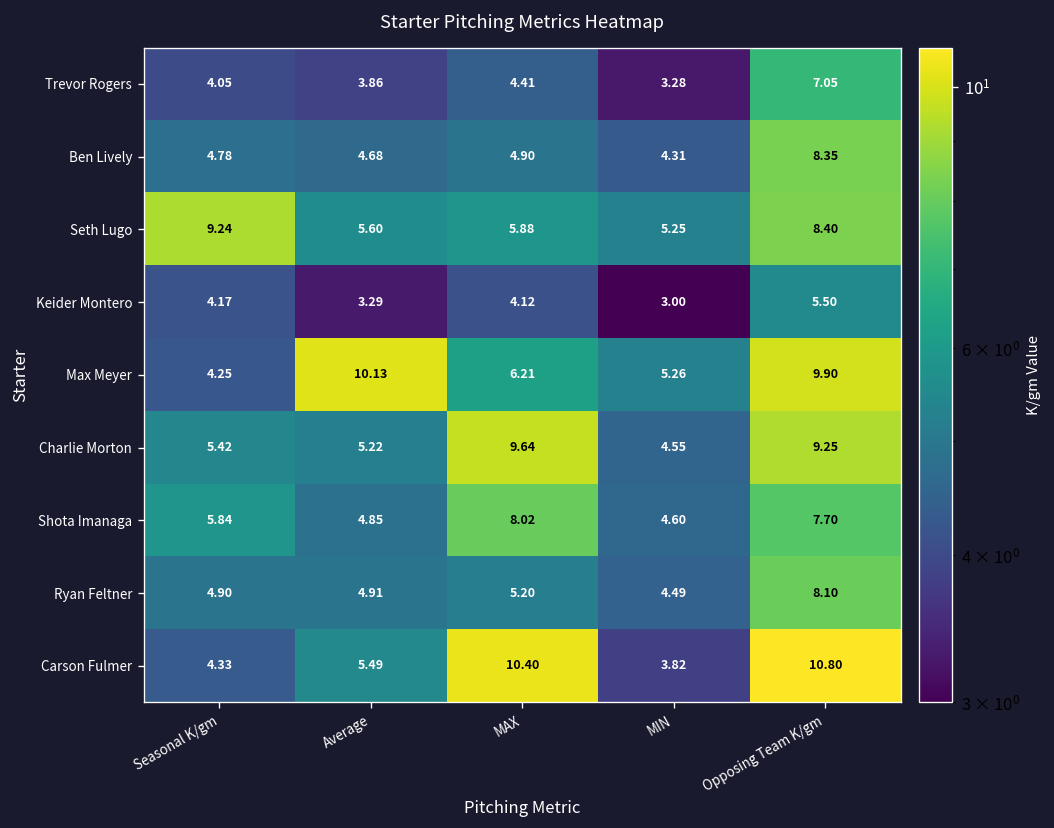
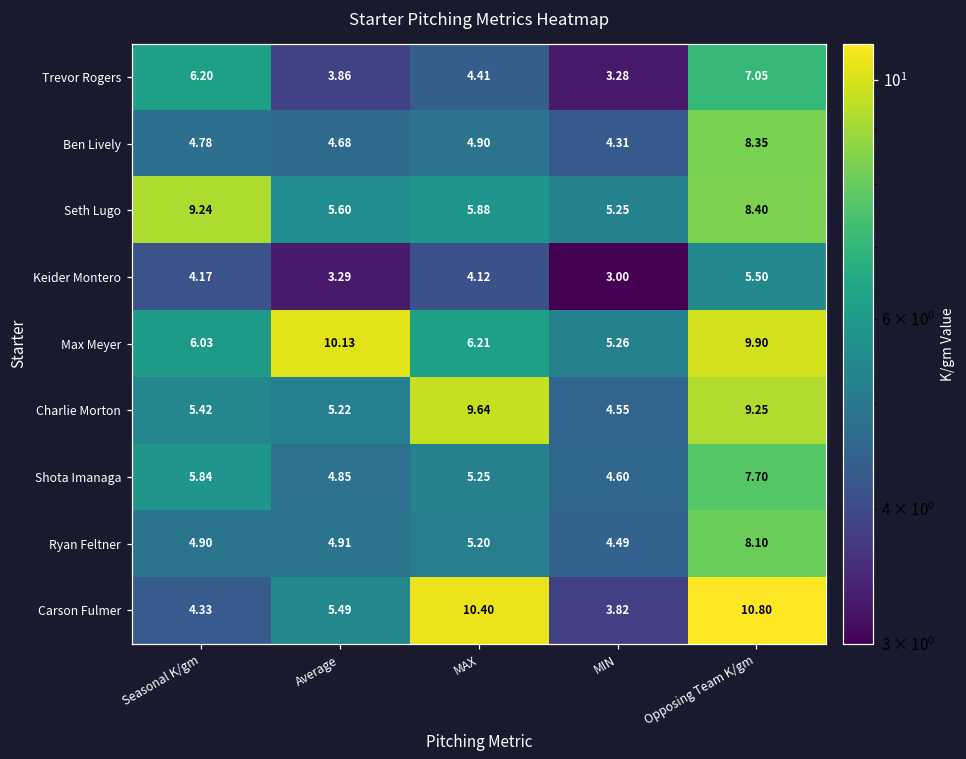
Trevor Rogers, Seasonal K/gm: 4.05 -> 6.20
Max Meyer, Seasonal K/gm: 4.25 -> 6.03
Shota Imanaga, MAX: 8.02 -> 5.25
